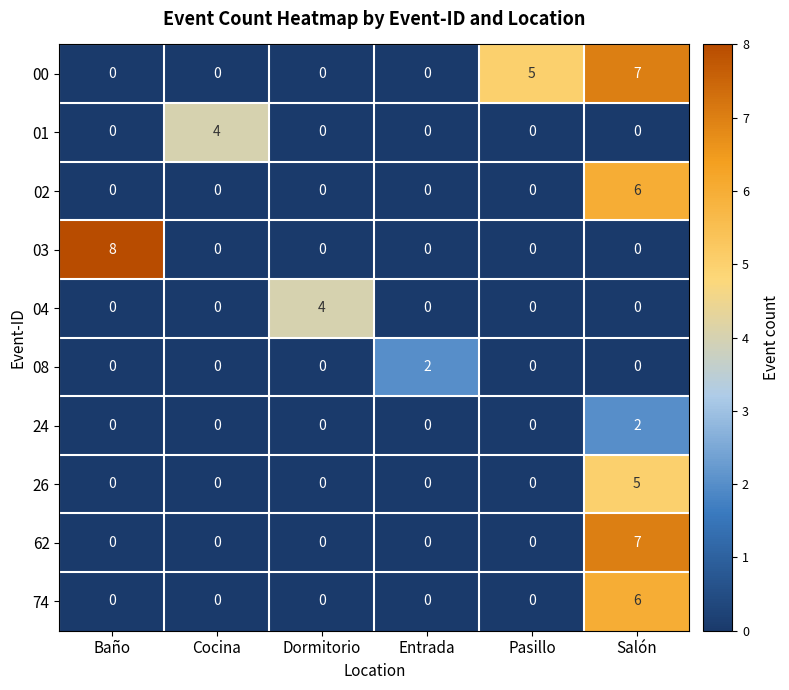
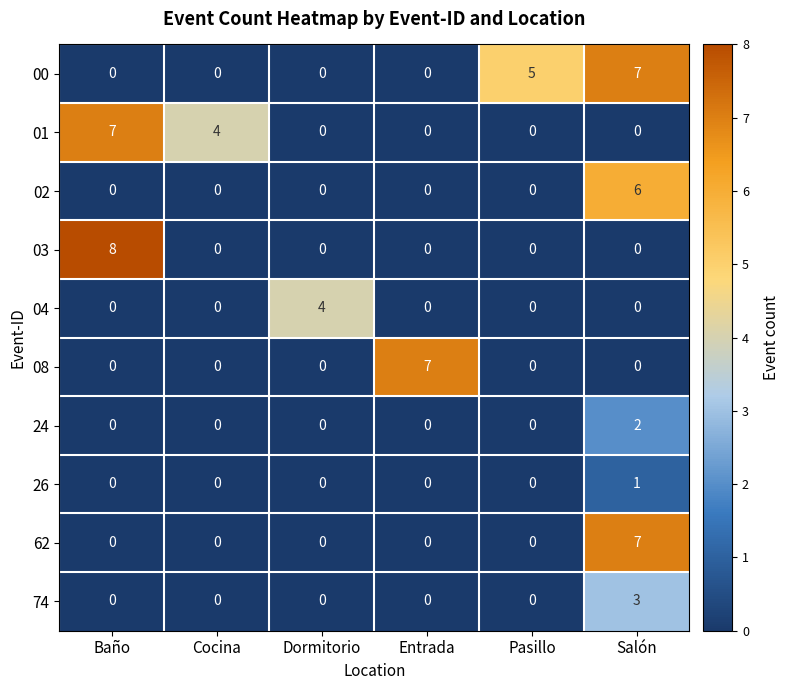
01, Baño: 0 -> 7
08, Entrada: 2 -> 7
26, Salón: 5 -> 1
74, Salón: 6 -> 3
